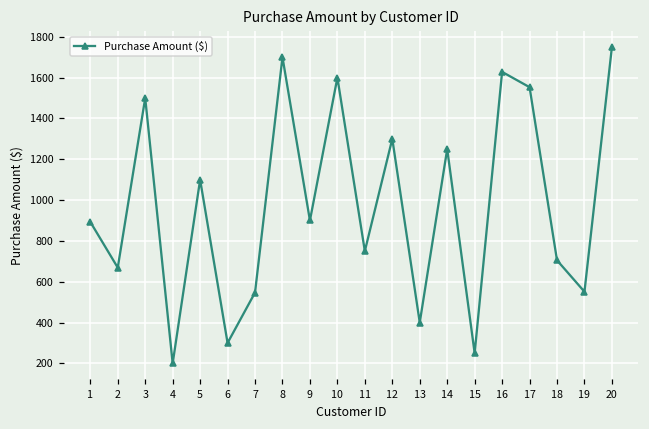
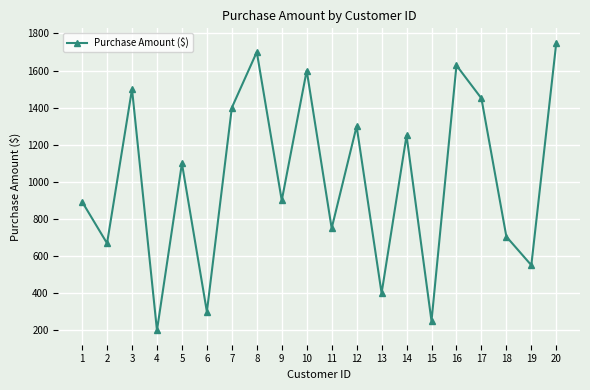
7: 550 -> 1400
17: 1550 -> 1450
